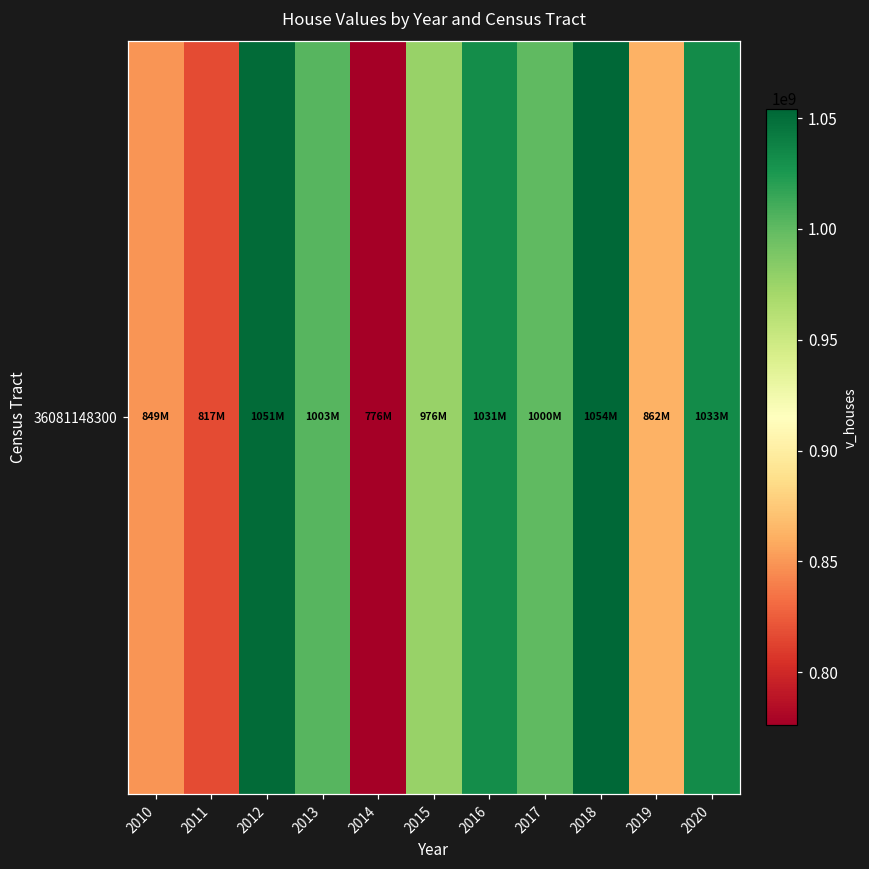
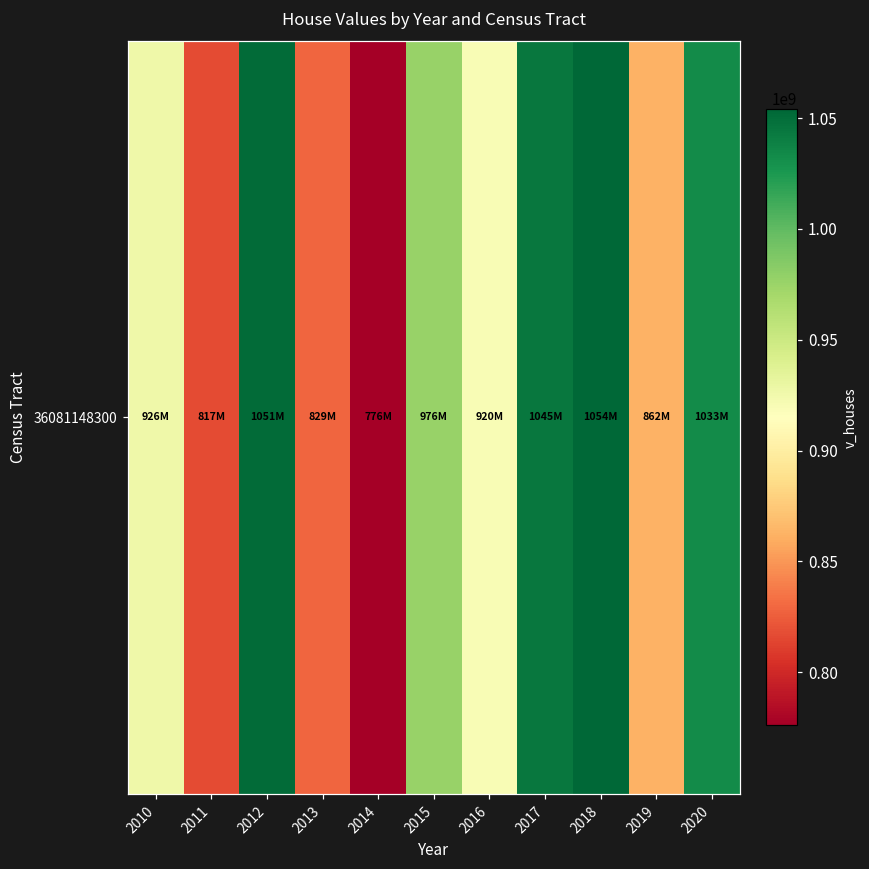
36081148300, 2010: 849M -> 926M
36081148300, 2013: 1003M -> 829M
36081148300, 2016: 1031M -> 920M
36081148300, 2017: 1000M -> 1045M
